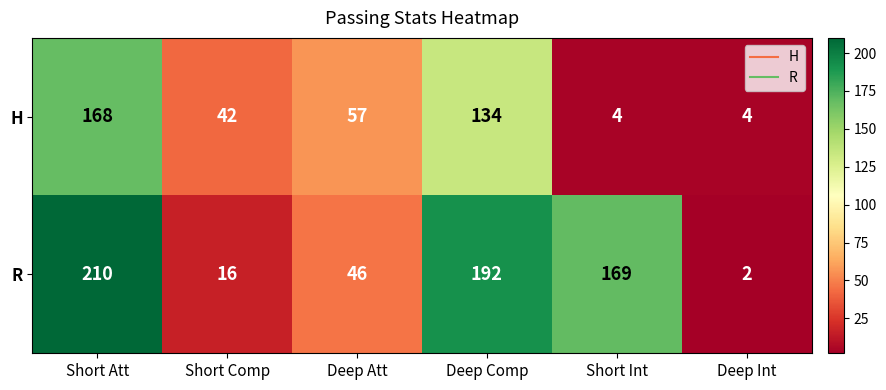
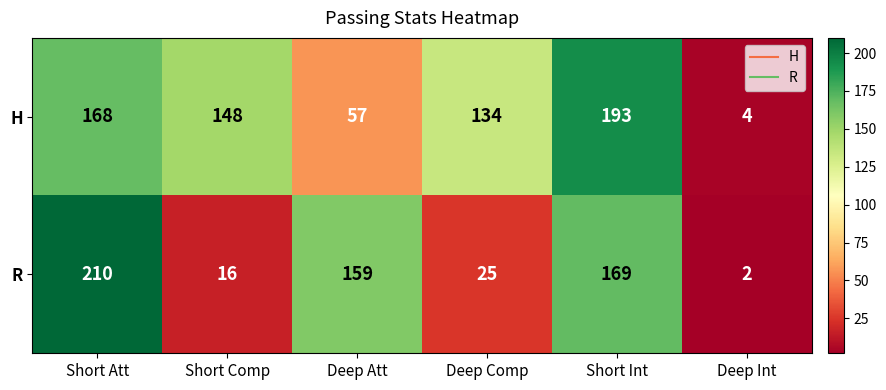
H, Short Comp: 42 -> 148
H, Short Int: 4 -> 193
R, Deep Att: 46 -> 159
R, Deep Comp: 192 -> 25
